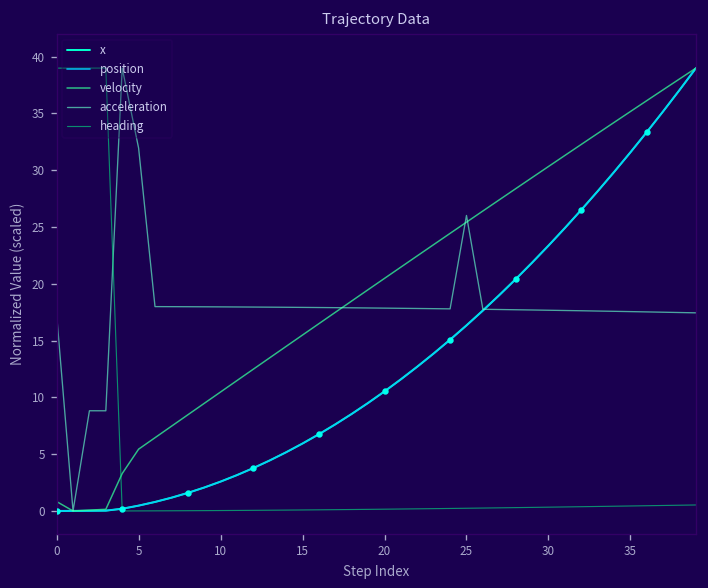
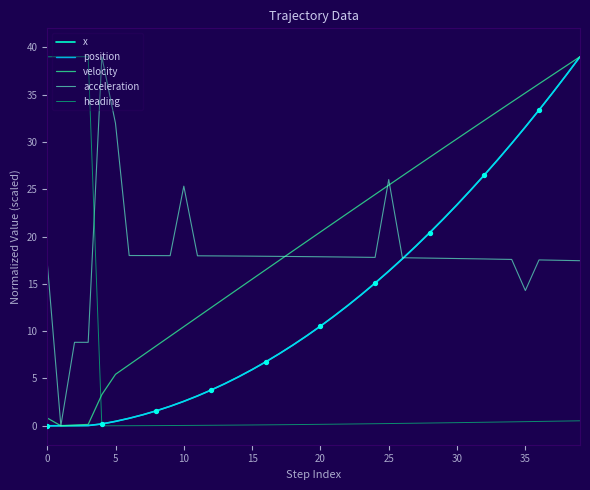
acceleration, 10: 18 -> 25
acceleration, 35: 18 -> 14
